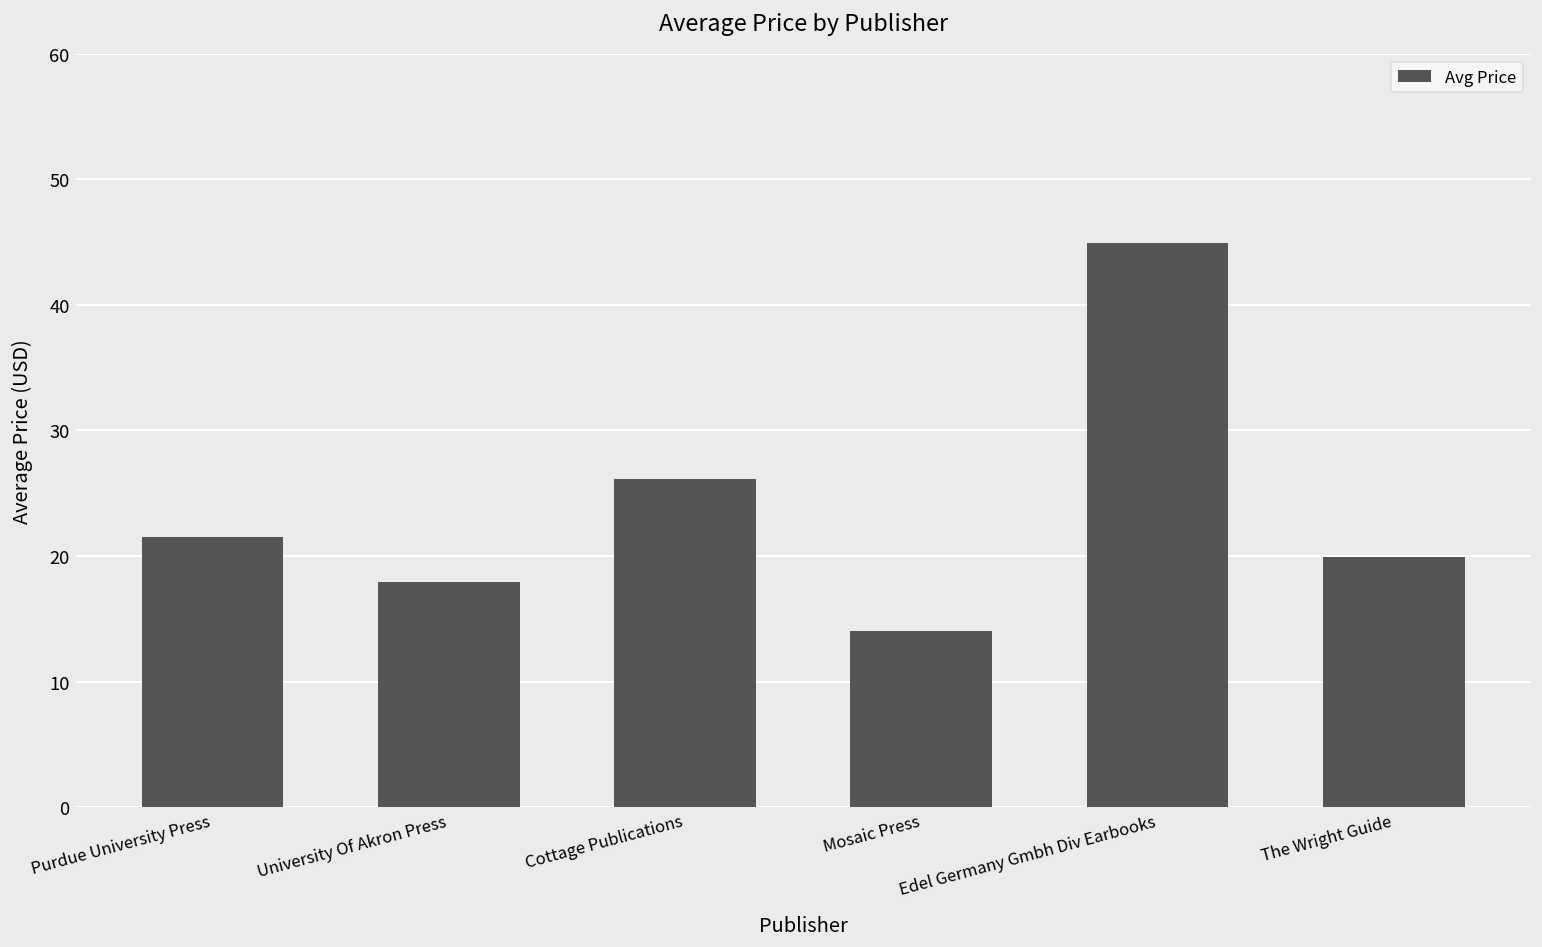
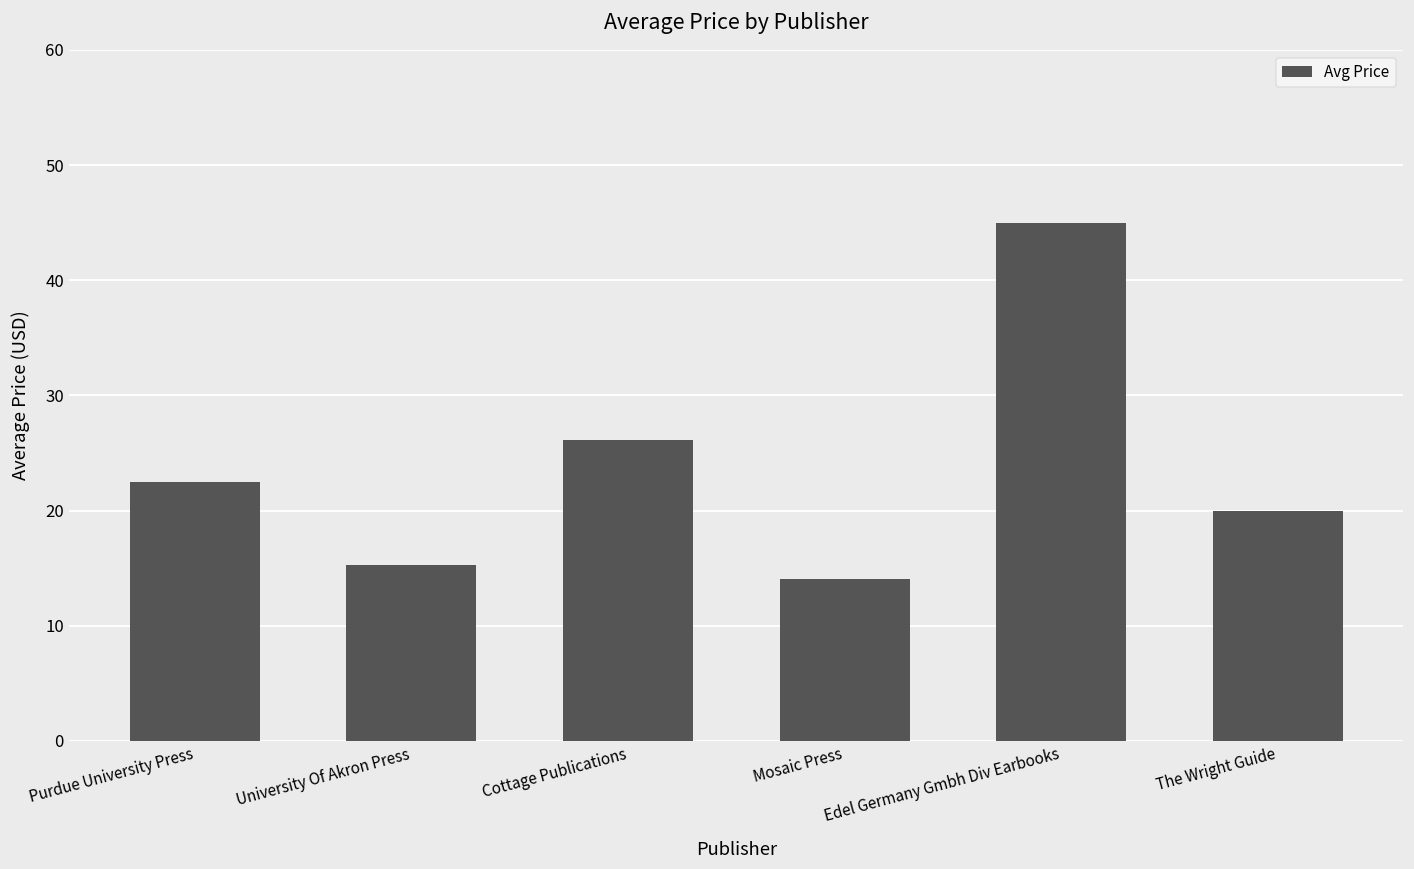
Purdue University Press: 21.5 -> 22.5
University Of Akron Press: 18.0 -> 15.3
